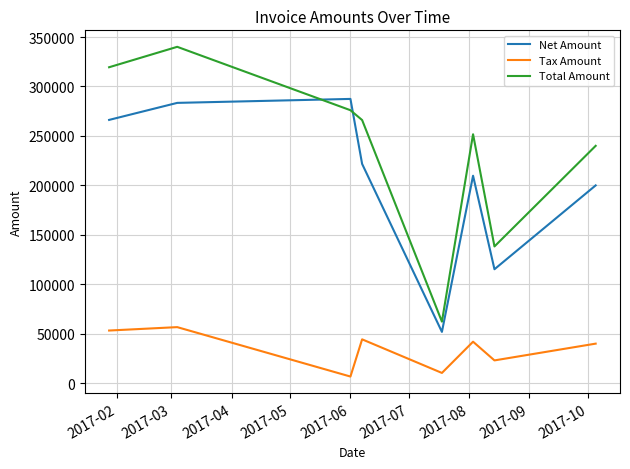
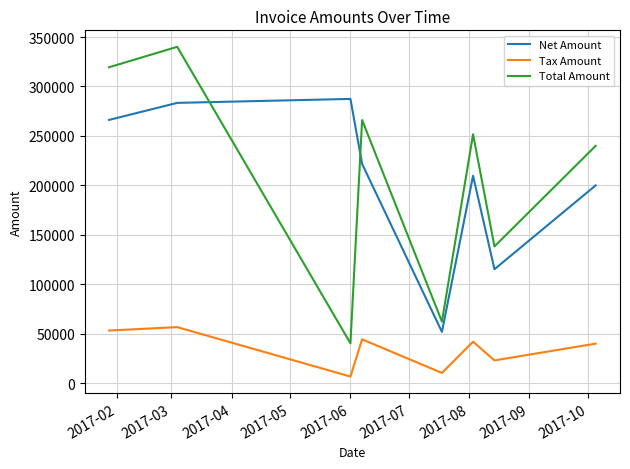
Total Amount, 2017-06: 280000 -> 40000
